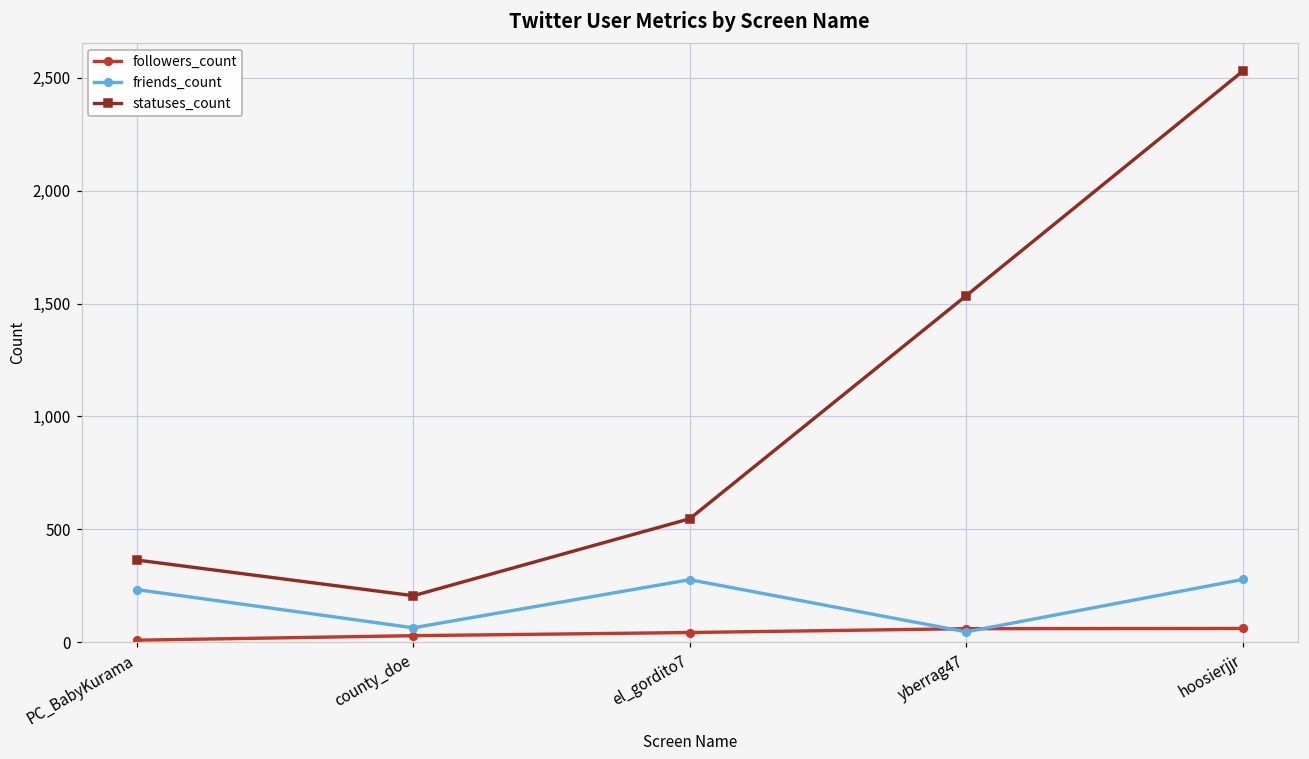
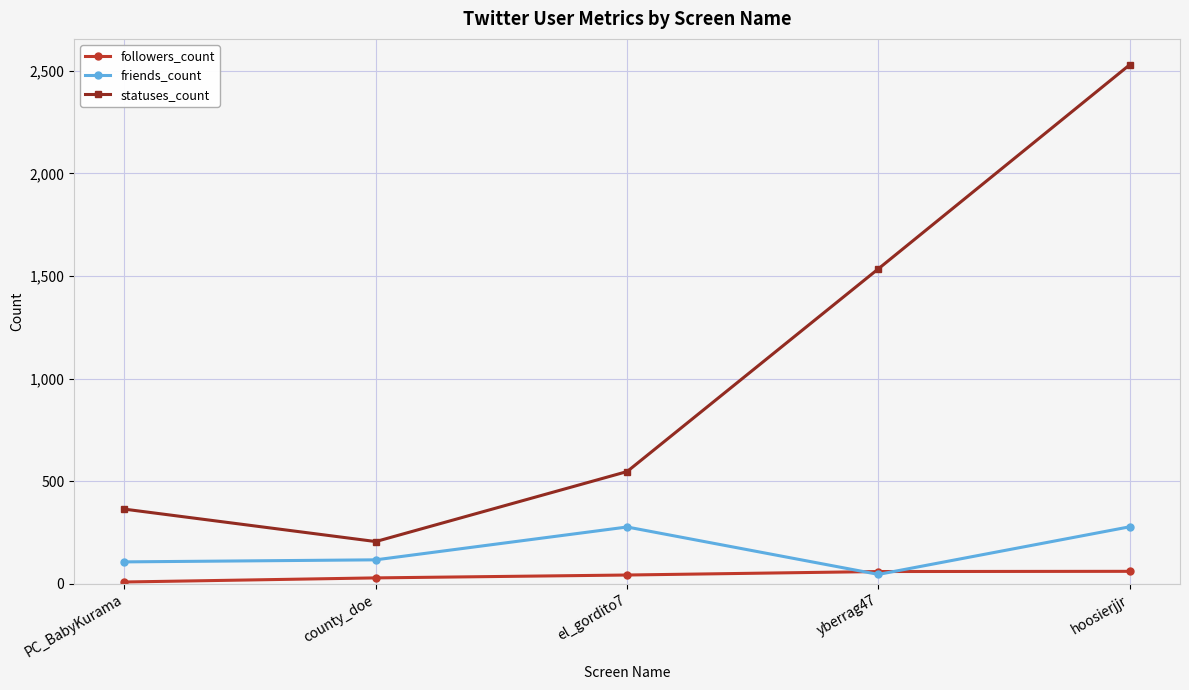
friends_count, PC_BabyKurama: 230 -> 110
friends_count, county_doe: 60 -> 120
